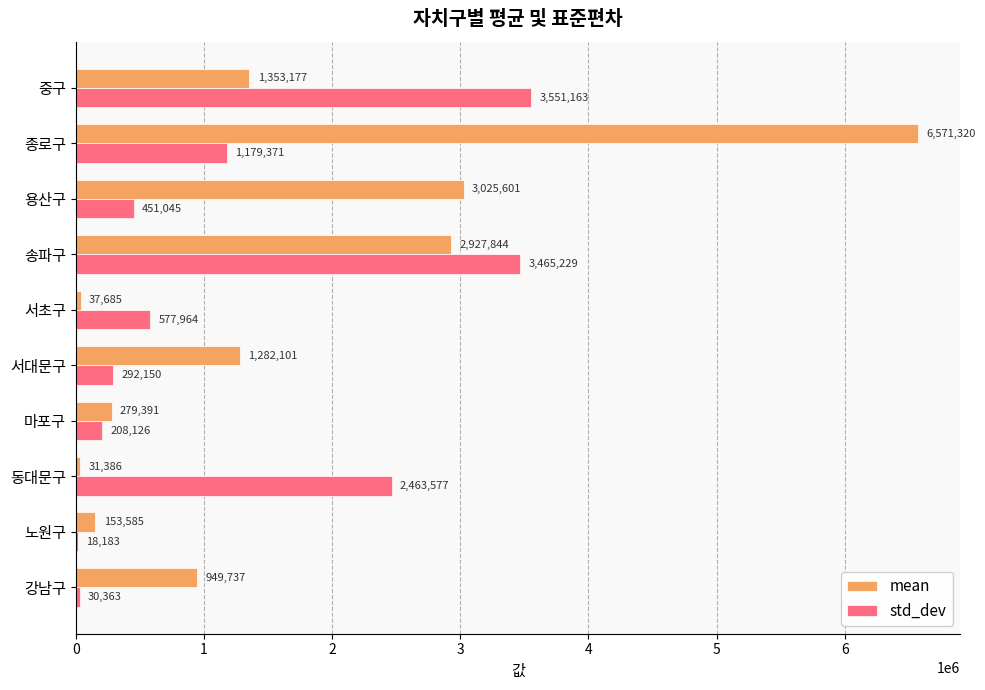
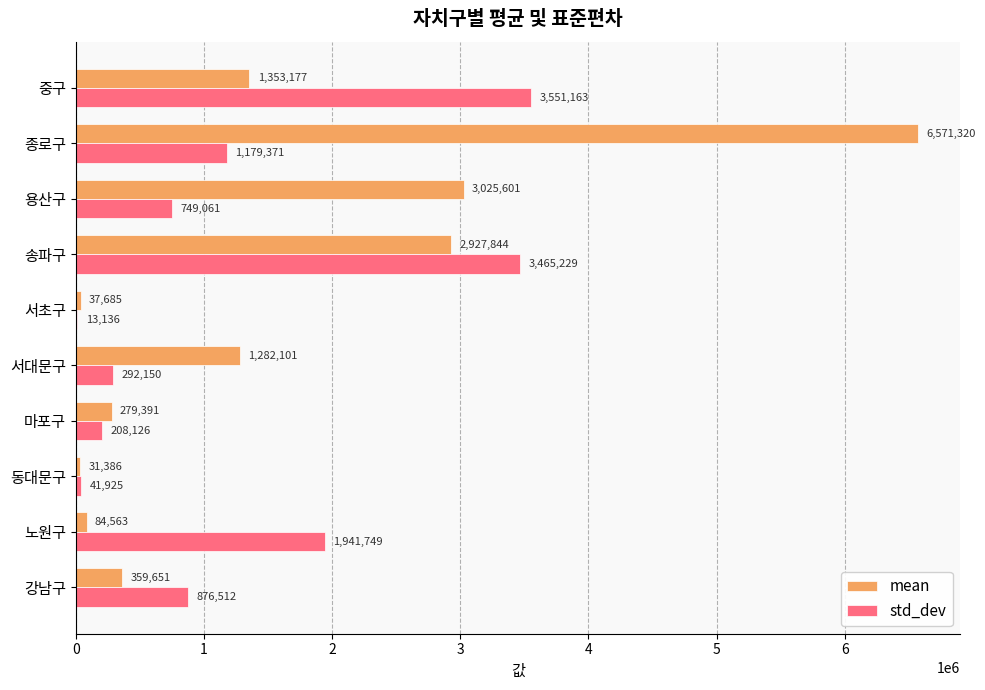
std_dev, 용산구: 451,045 -> 749,061
std_dev, 서초구: 577,964 -> 13,136
std_dev, 동대문구: 2,463,577 -> 41,925
mean, 노원구: 153,585 -> 84,563
std_dev, 노원구: 18,183 -> 1,941,749
mean, 강남구: 949,737 -> 359,651
std_dev, 강남구: 30,363 -> 876,512
